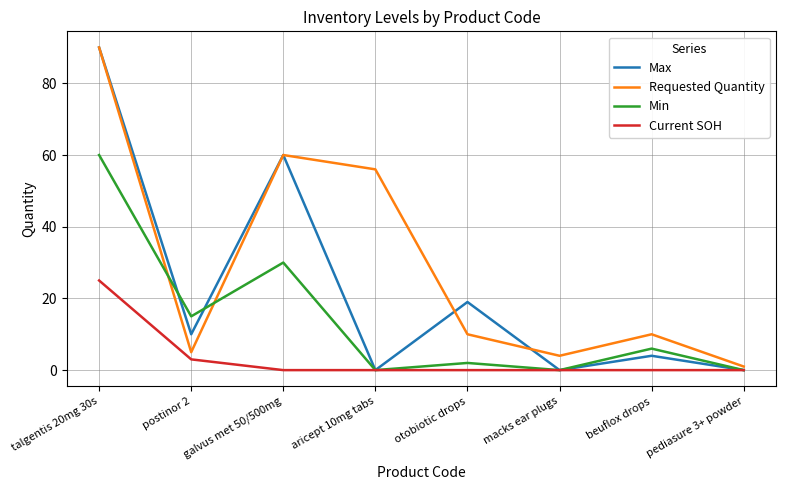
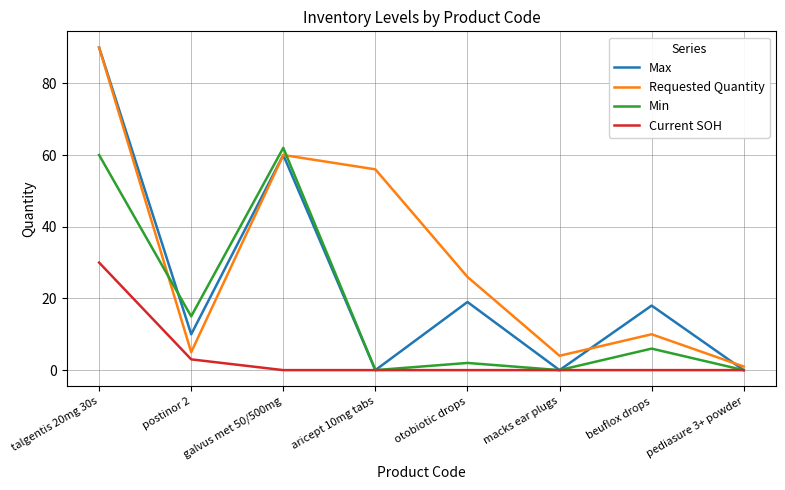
Current SOH, talgentis 20mg 30s: 25 -> 30
Min, galvus met 50/500mg: 30 -> 62
Requested Quantity, otobiotic drops: 10 -> 26
Max, beuflox drops: 4 -> 18
